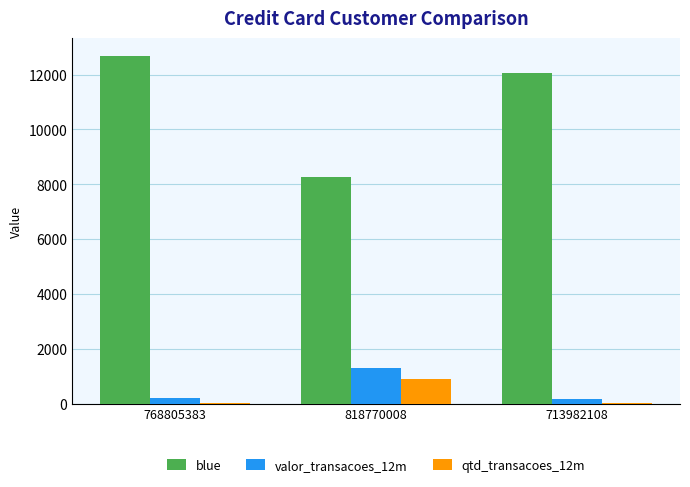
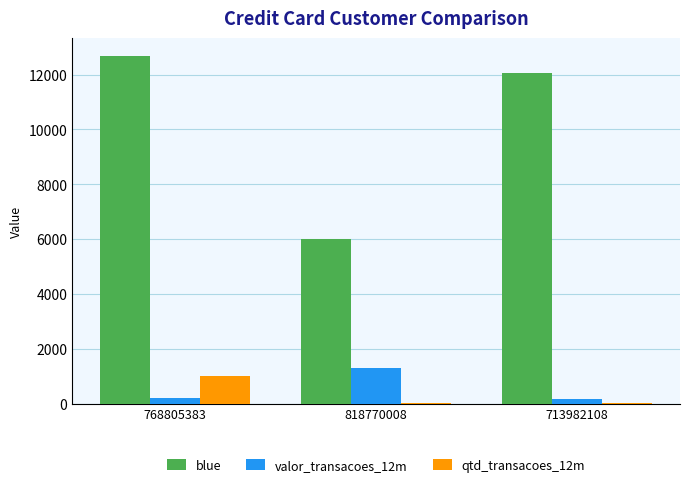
qtd_transacoes_12m, 768805383: 0 -> 1000
blue, 818770008: 8300 -> 6000
qtd_transacoes_12m, 818770008: 900 -> 0
